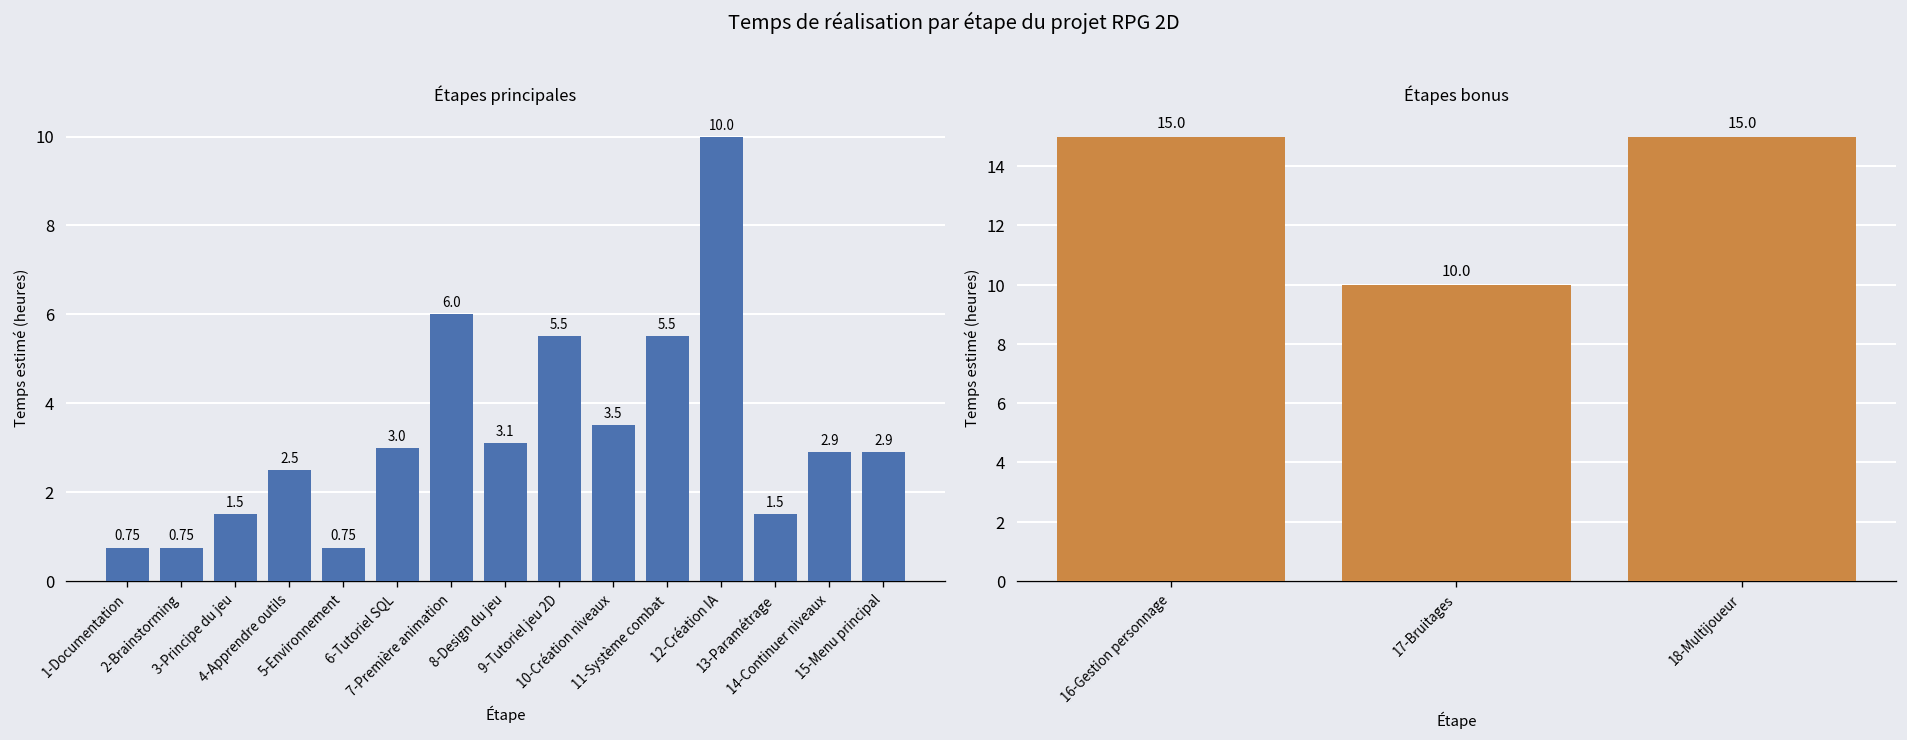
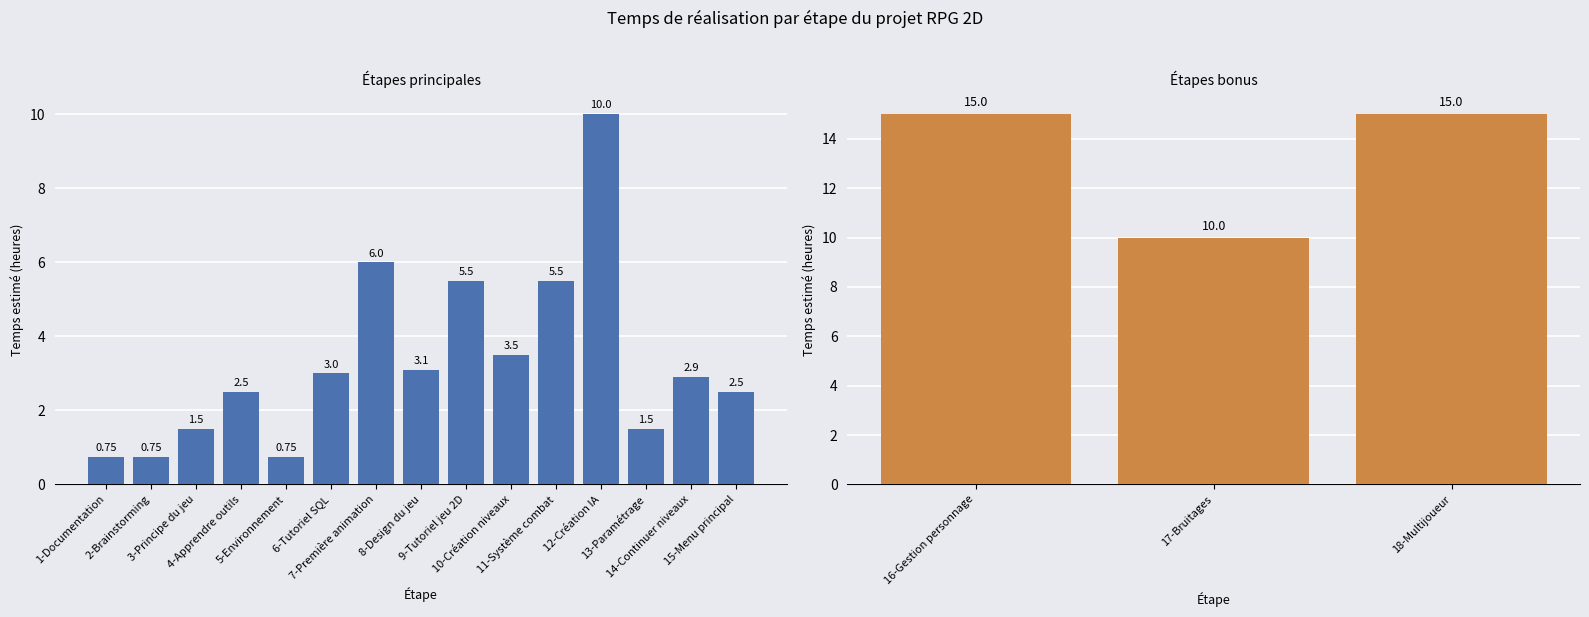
Étapes principales, 15-Menu principal: 2.9 -> 2.5
